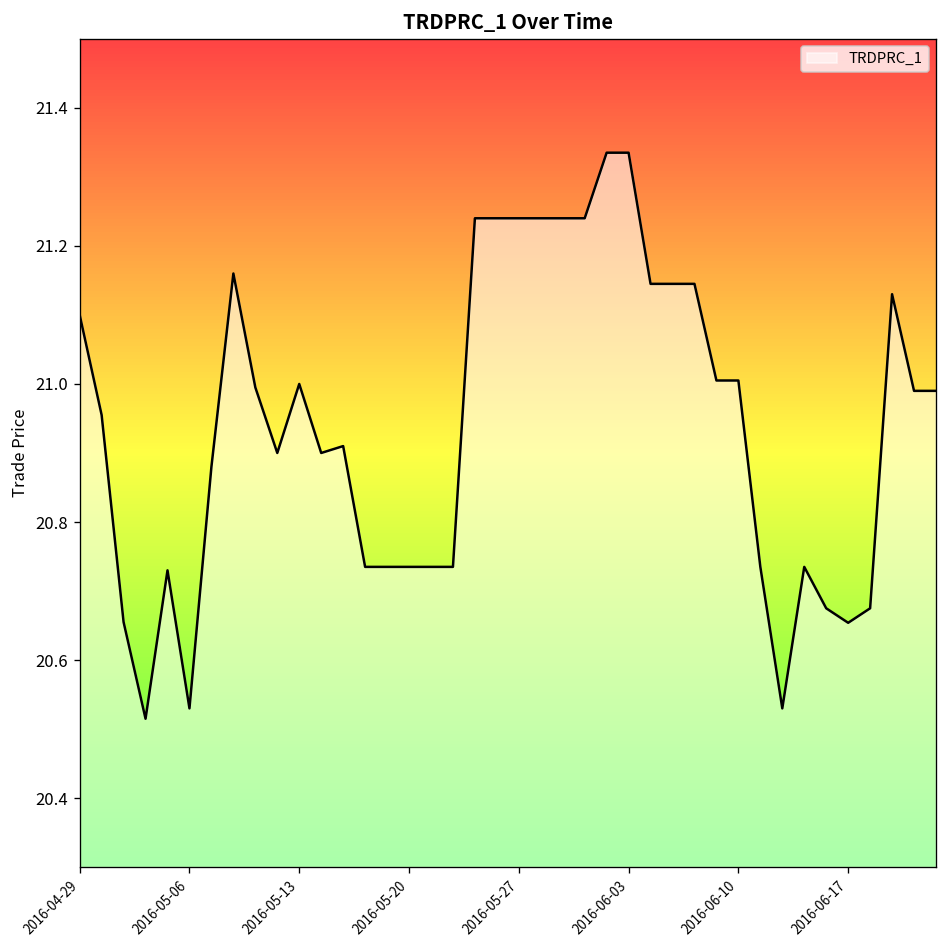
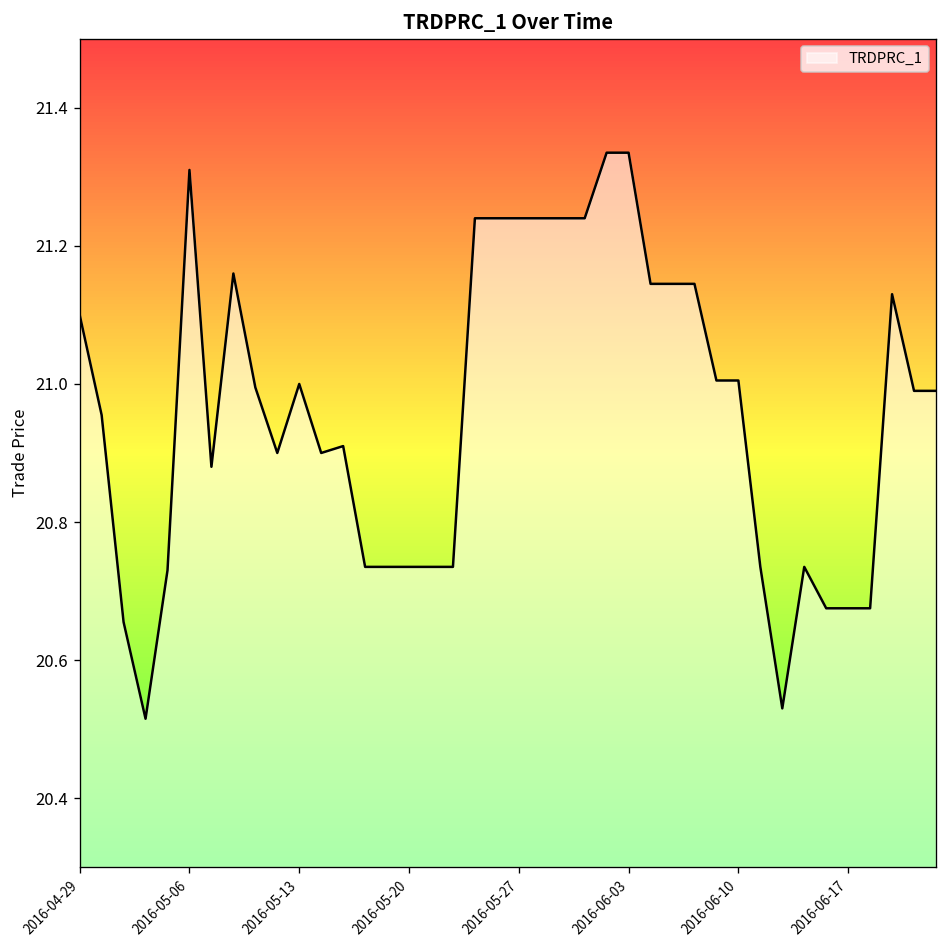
2016-05-06: 20.53 -> 21.31
2016-06-17: 20.65 -> 20.68
